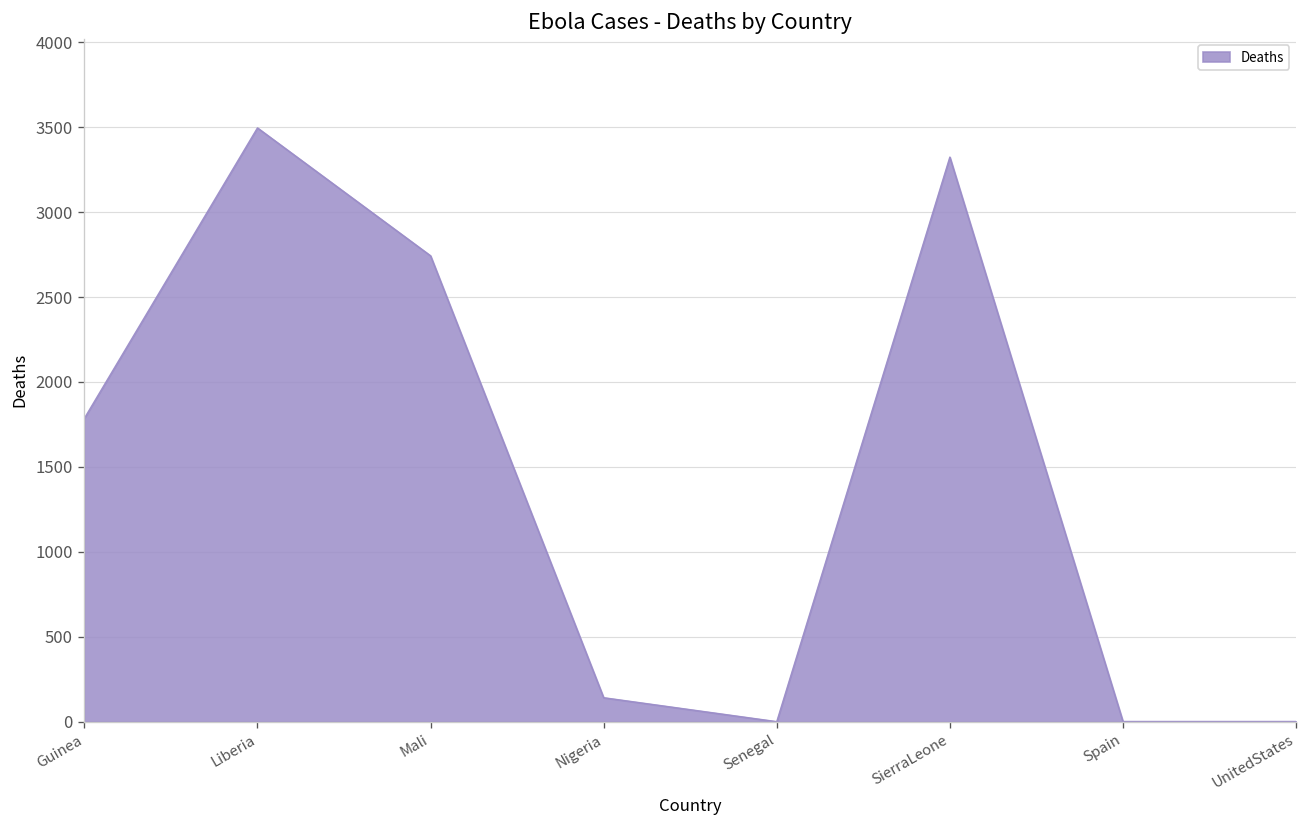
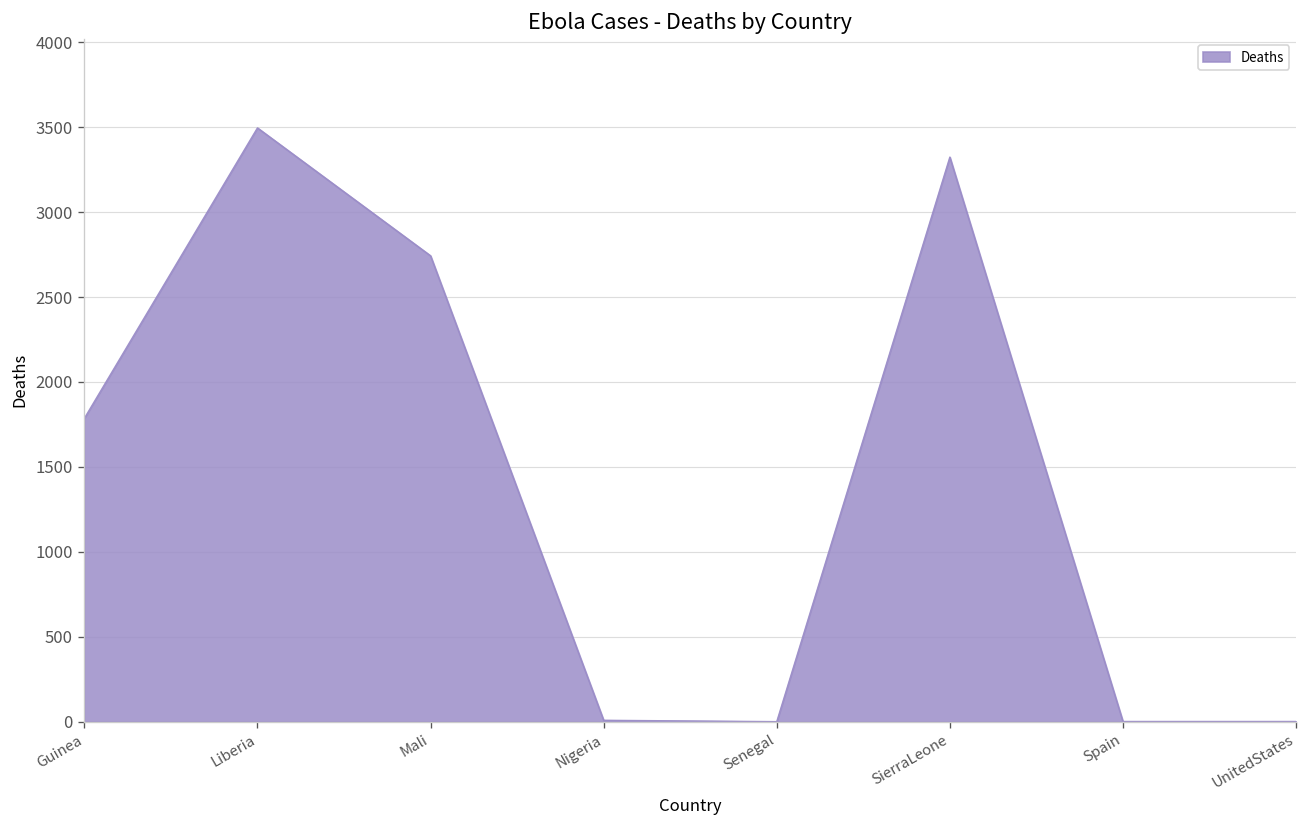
Nigeria: 140 -> 10
